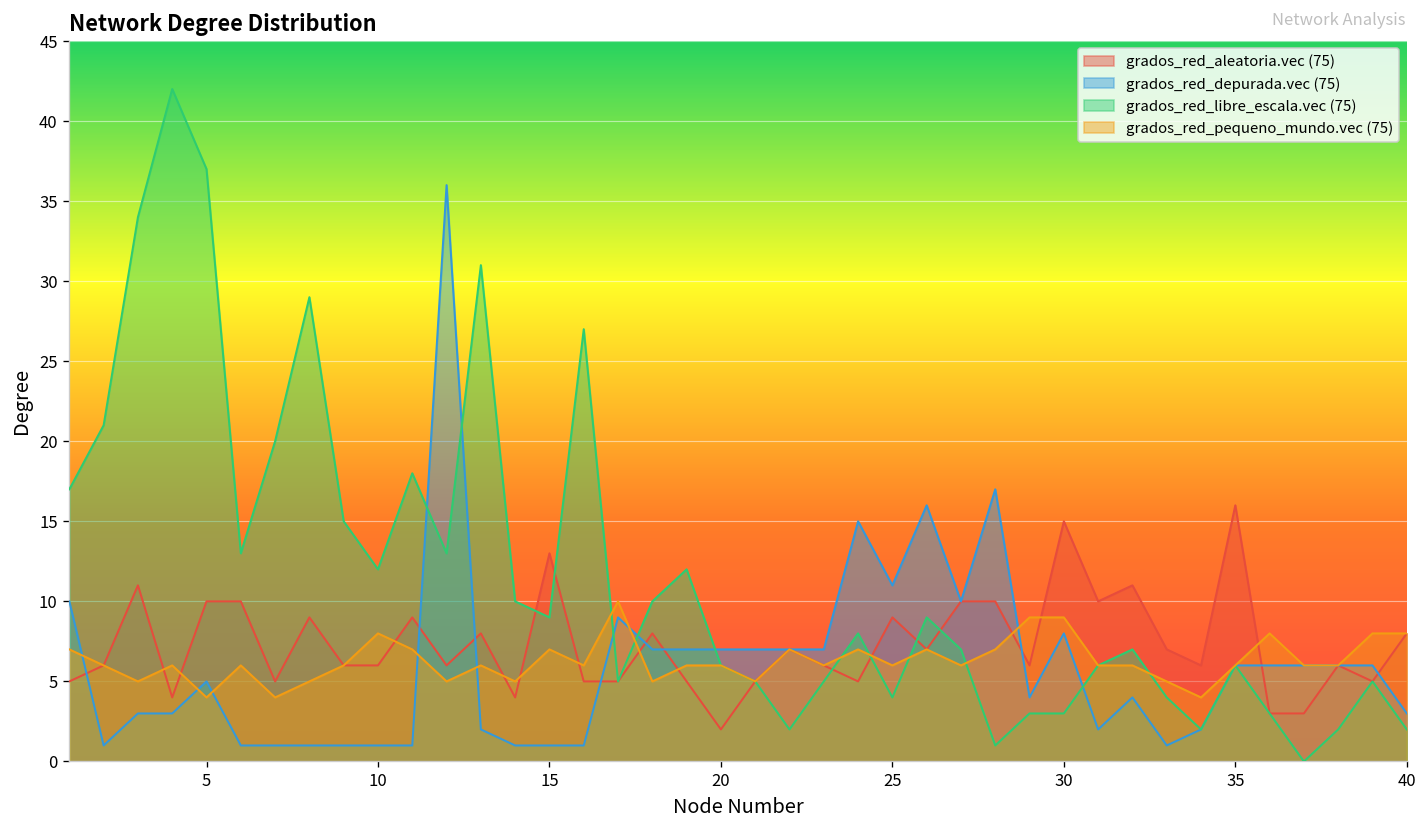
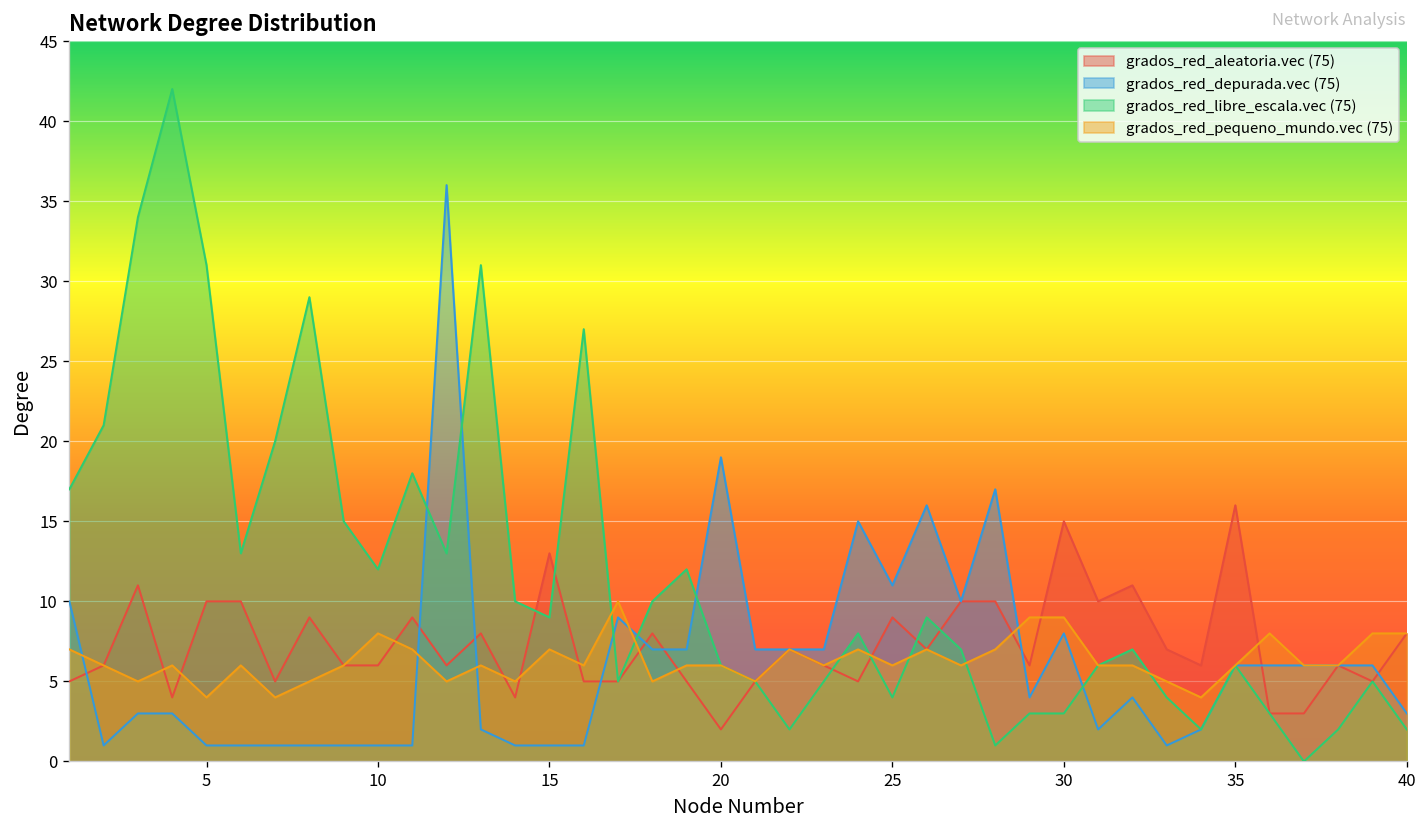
grados_red_depurada.vec (75), 5: 5 -> 1
grados_red_libre_escala.vec (75), 5: 37 -> 31
grados_red_depurada.vec (75), 20: 7 -> 19
